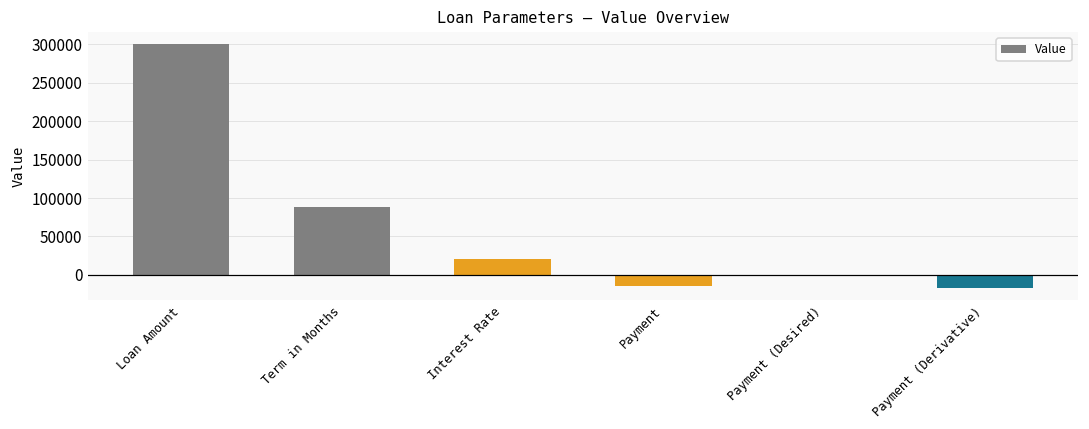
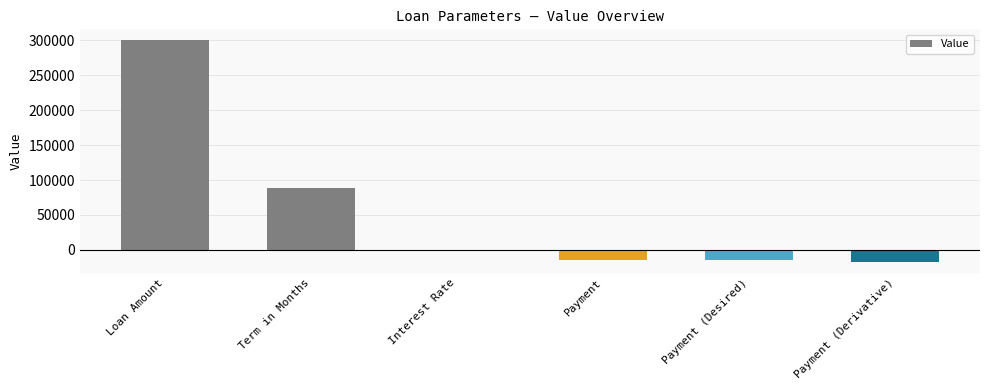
Interest Rate: 20000 -> 0
Payment (Desired): 0 -> -10000
